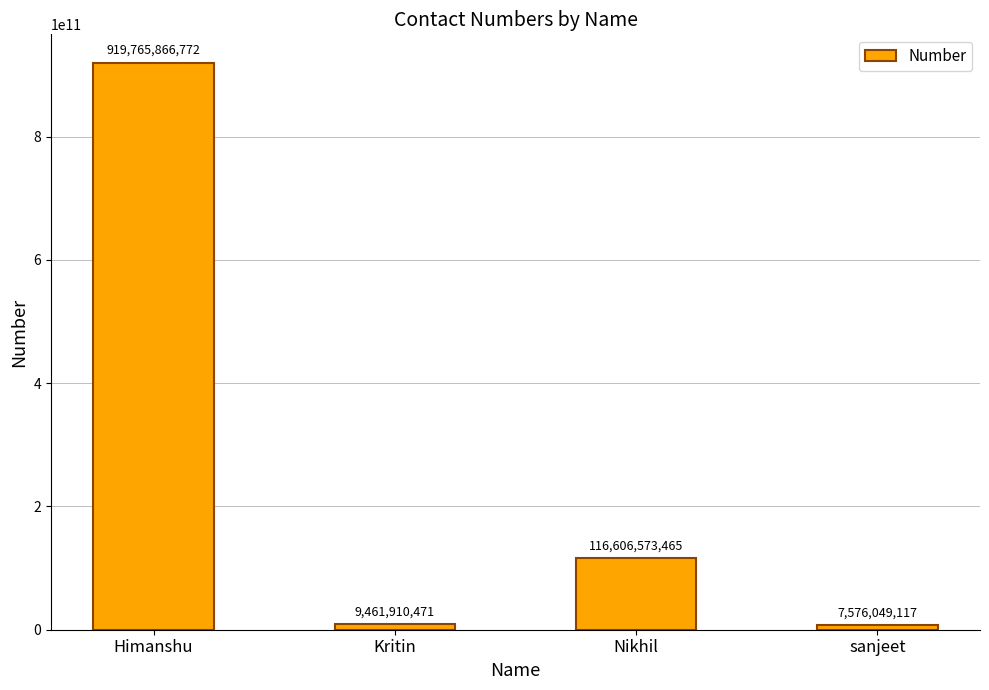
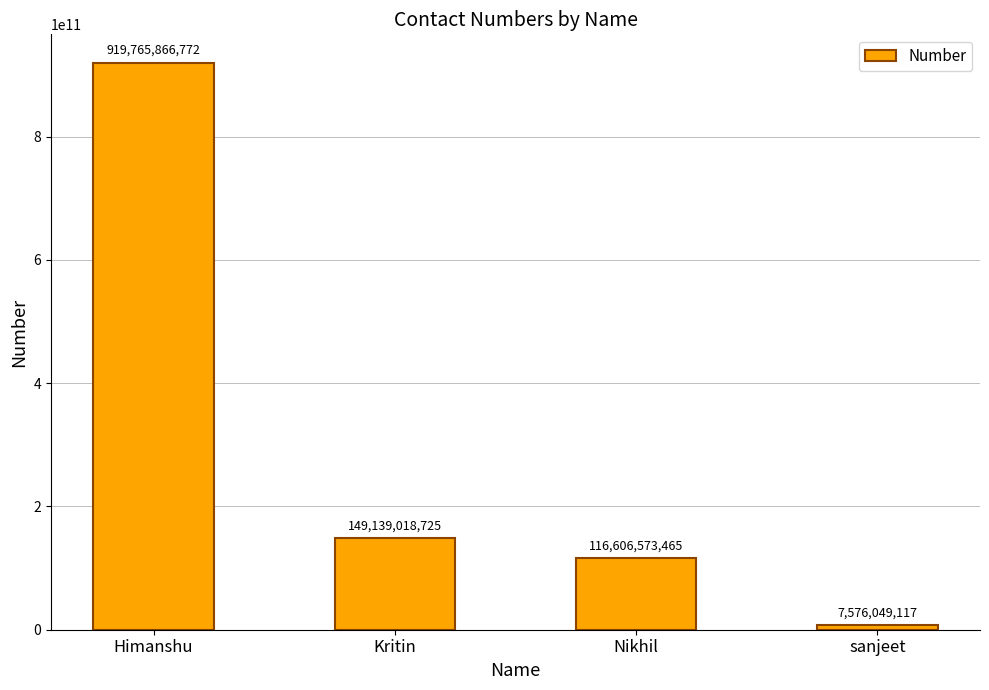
Kritin: 9,461,910,471 -> 149,139,018,725
